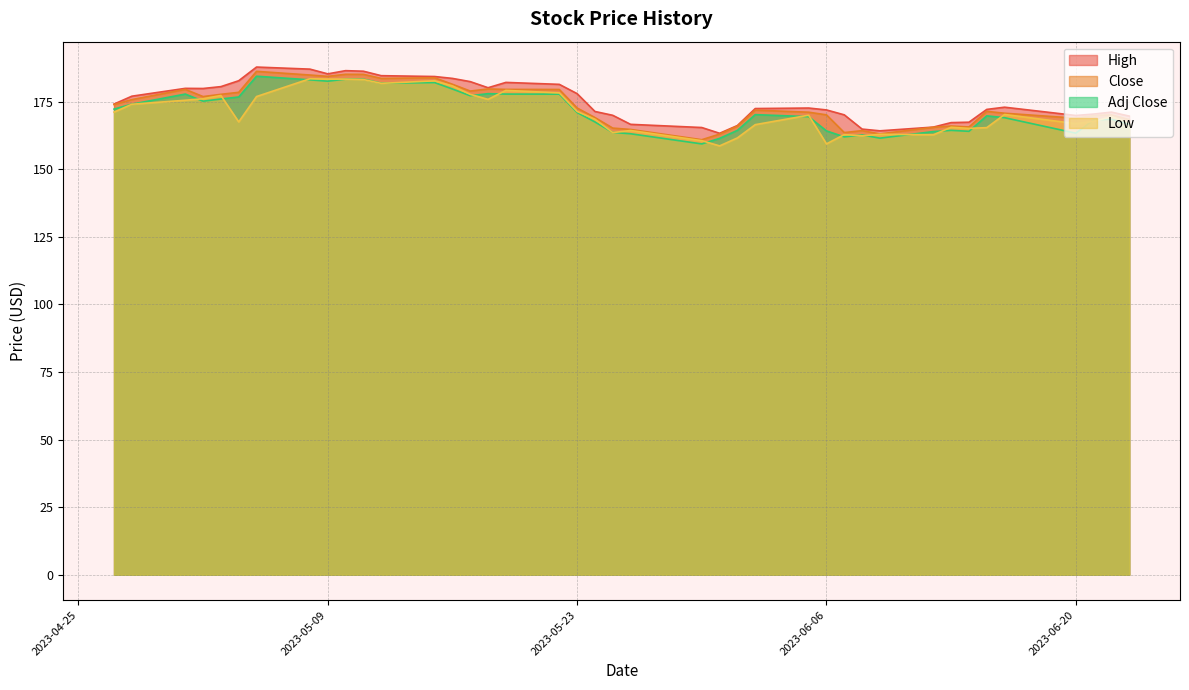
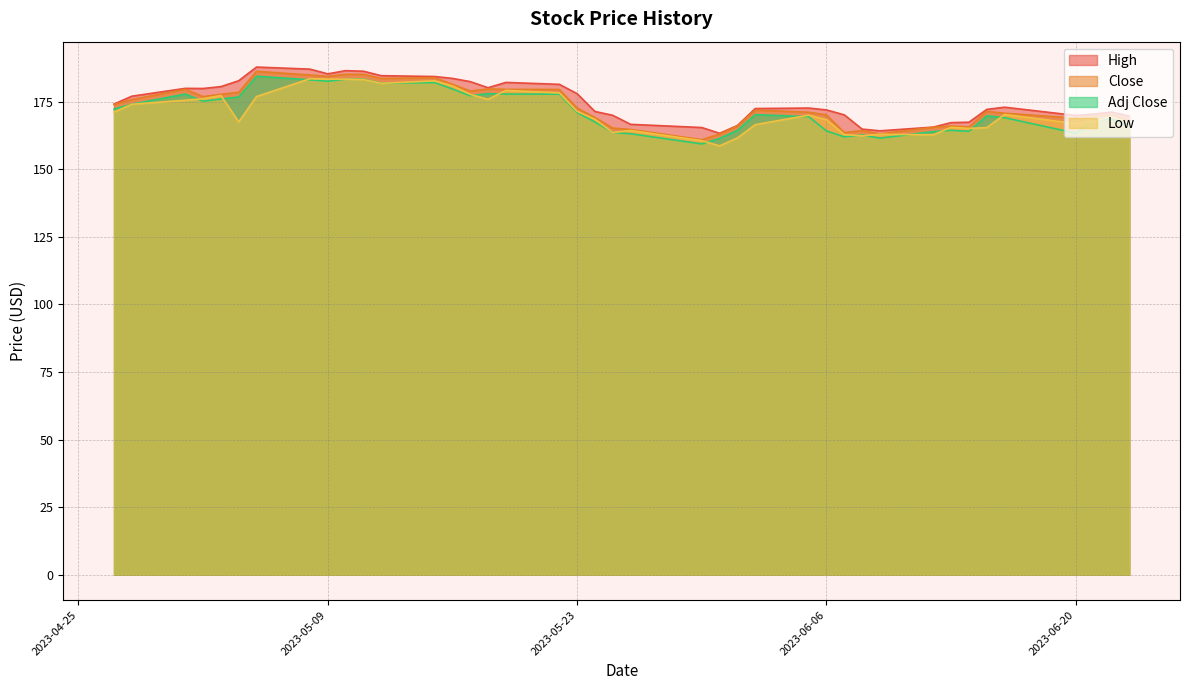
Low, 2023-06-06: 159 -> 168
